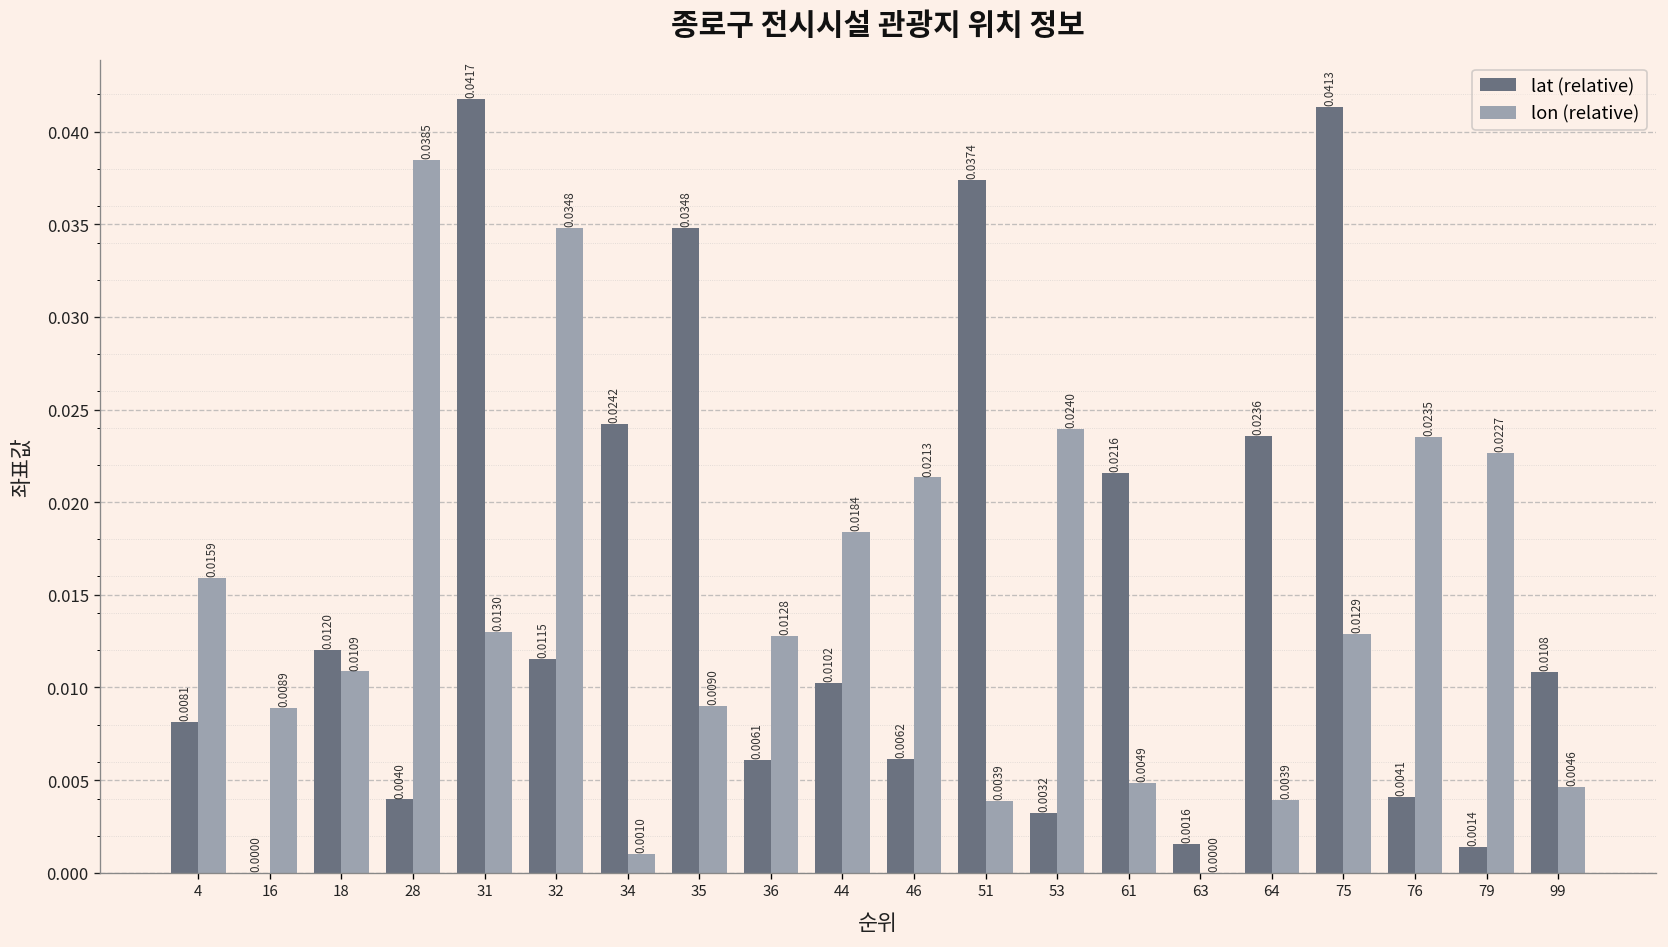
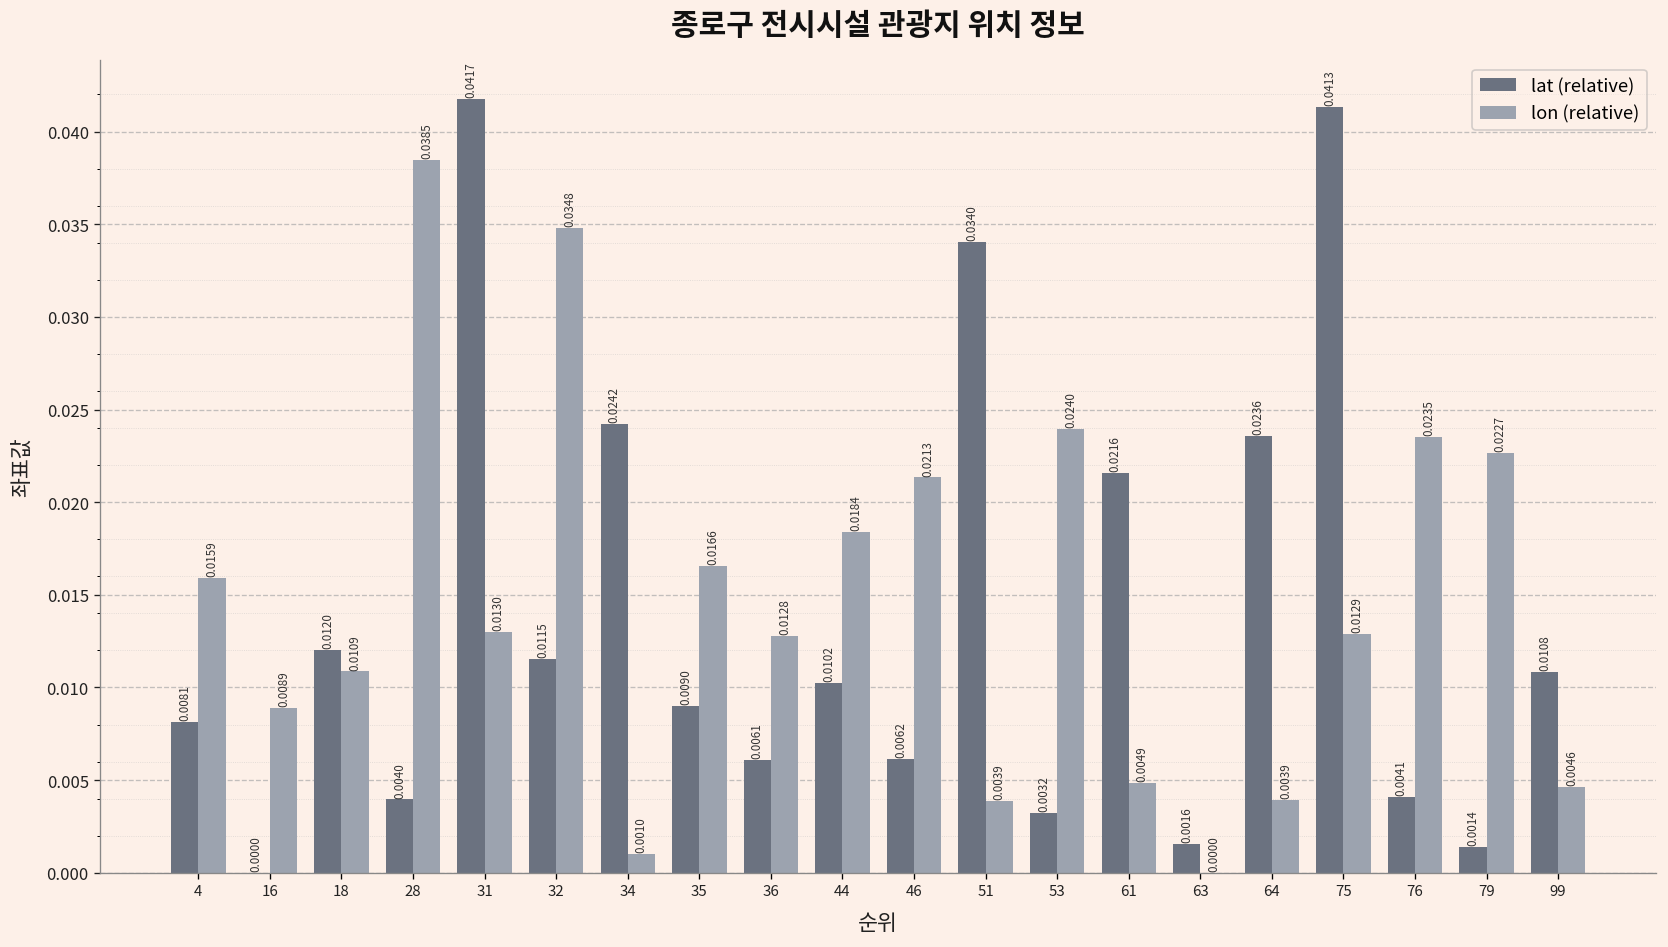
lat (relative), 35: 0.0348 -> 0.0090
lon (relative), 35: 0.0090 -> 0.0166
lat (relative), 51: 0.0374 -> 0.0340
